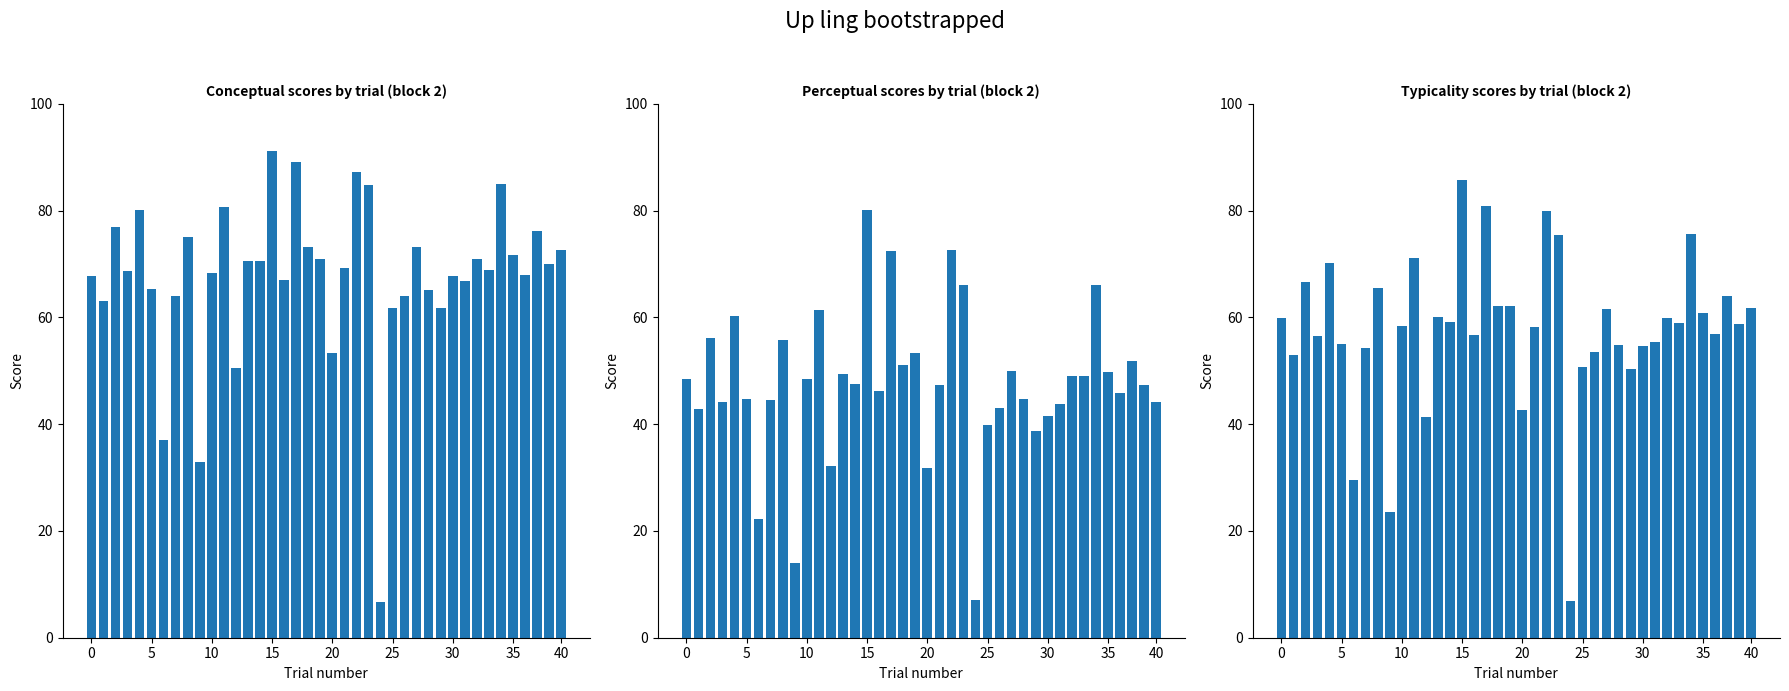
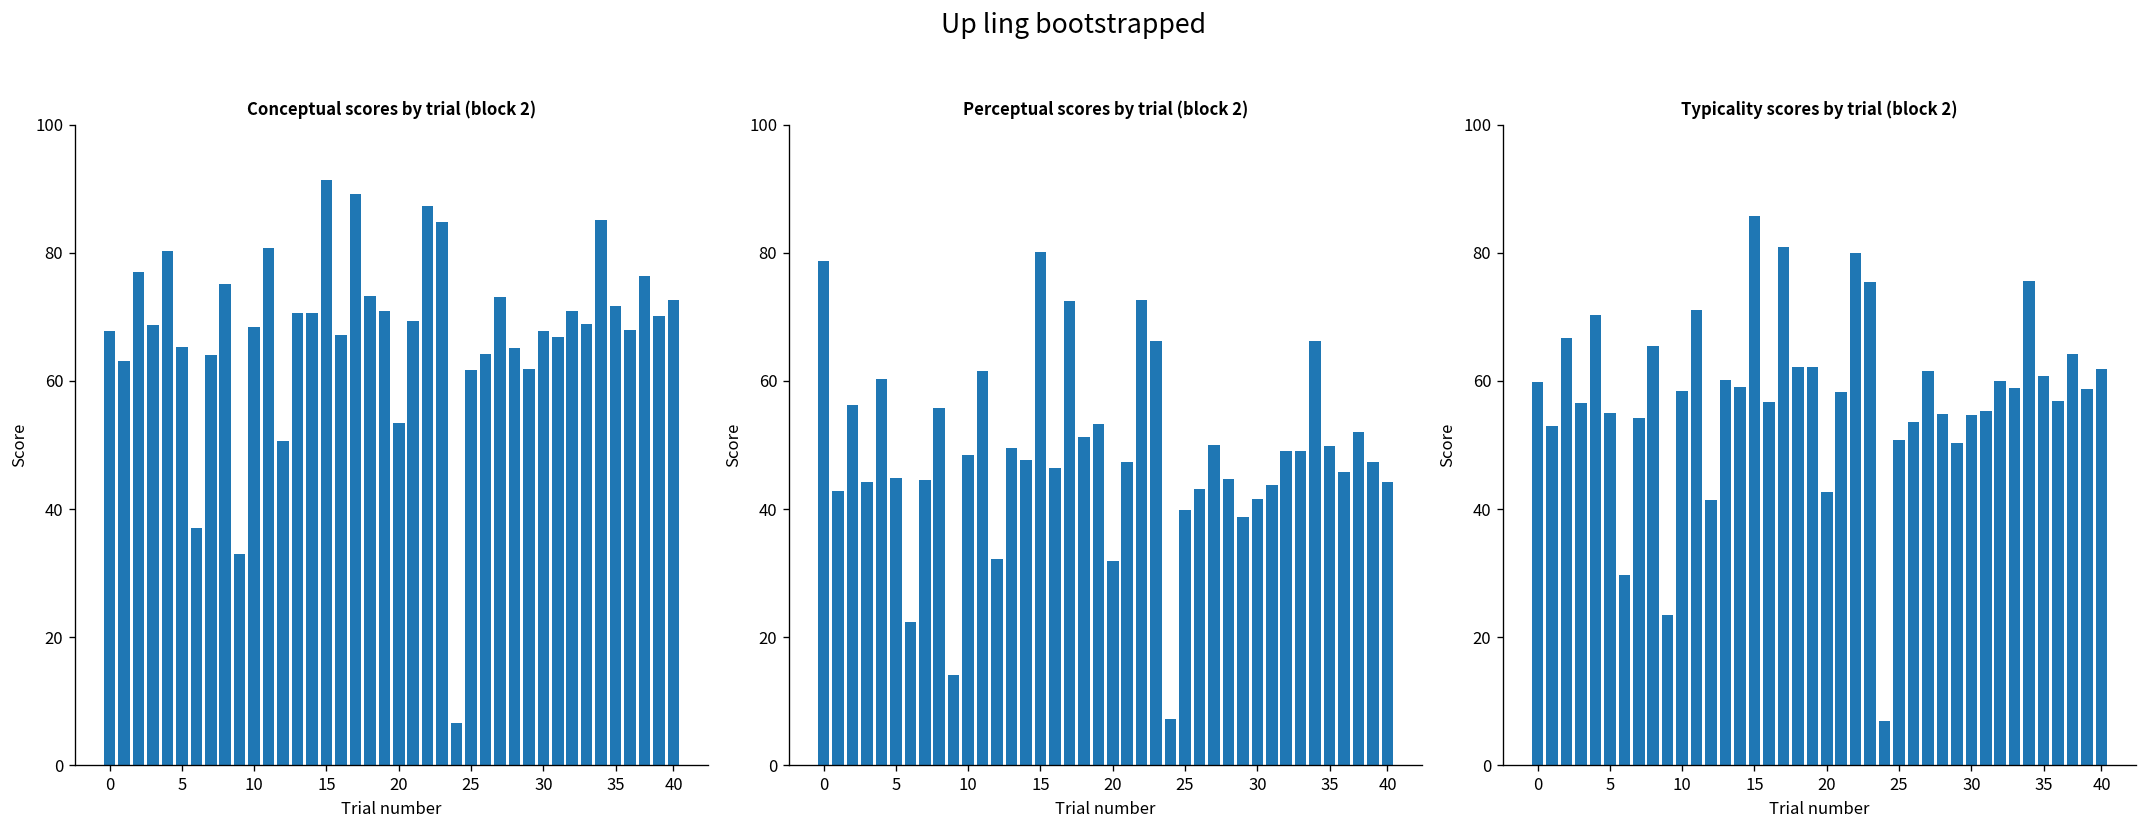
Perceptual scores by trial (block 2), 0: 49 -> 79
